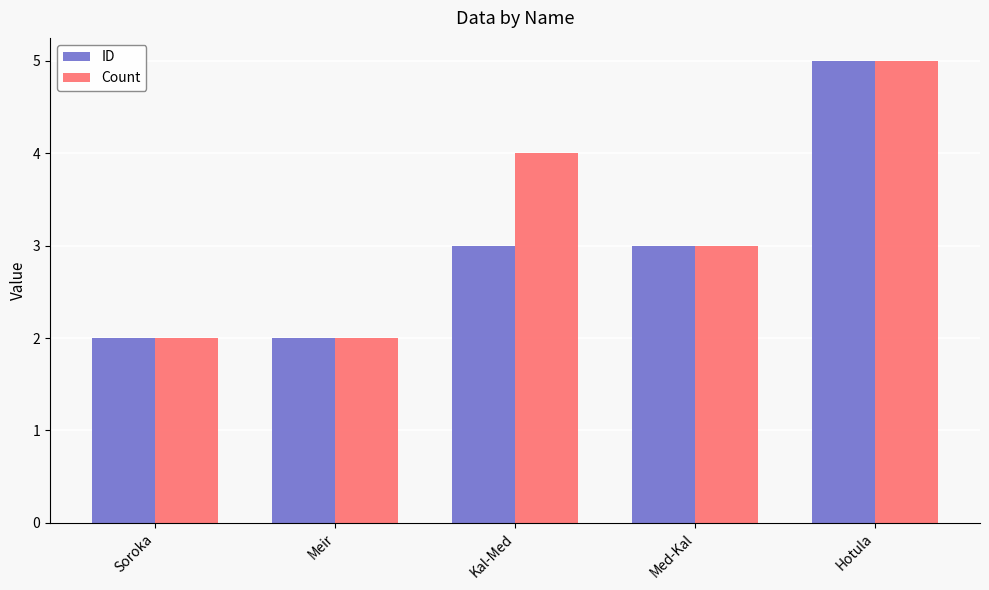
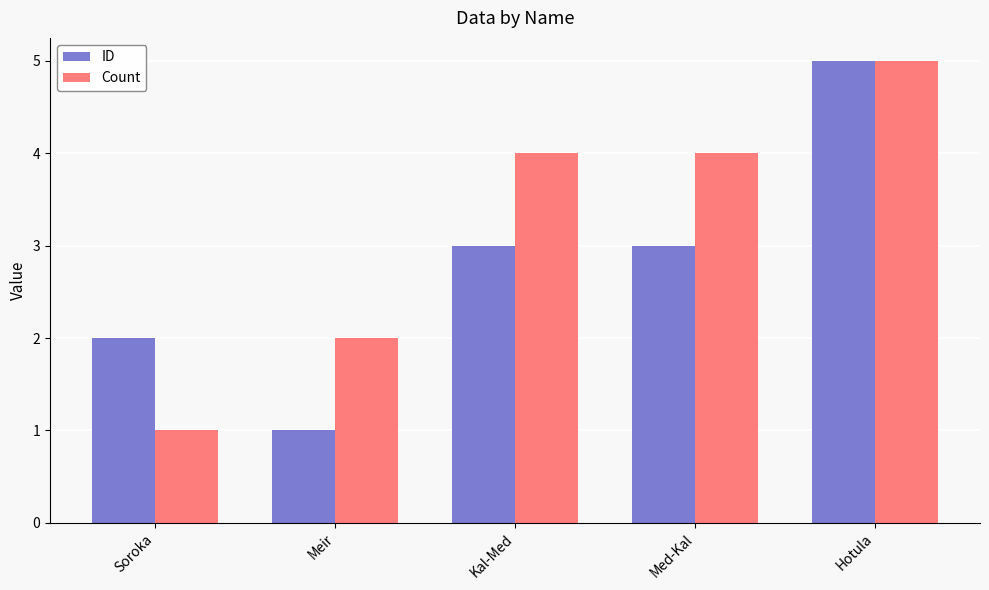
Count, Soroka: 2 -> 1
ID, Meir: 2 -> 1
Count, Med-Kal: 3 -> 4
